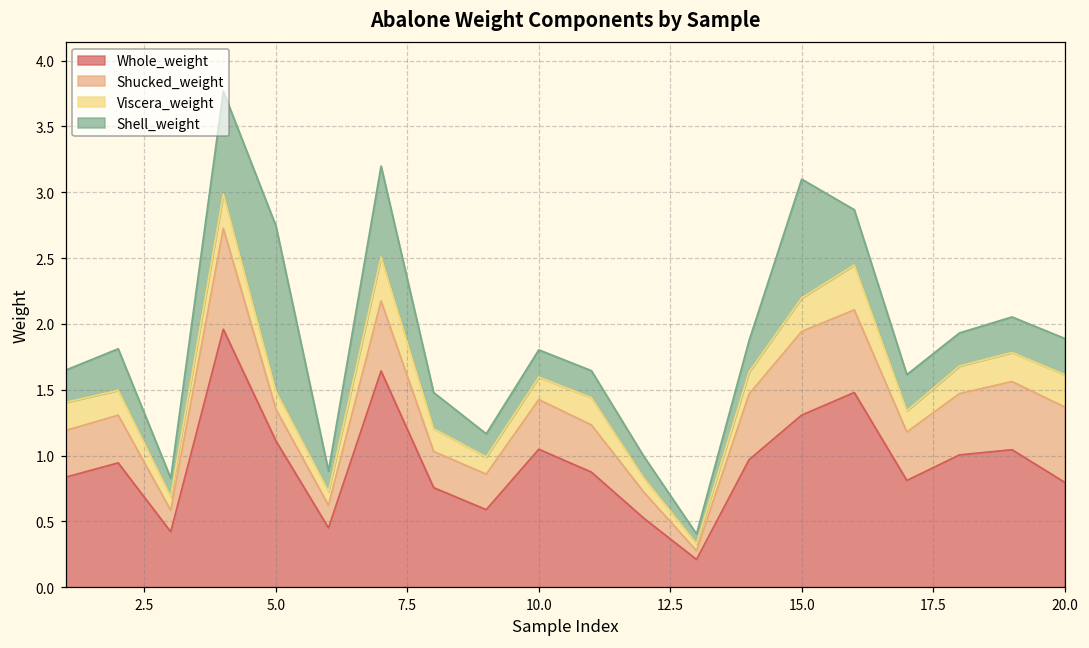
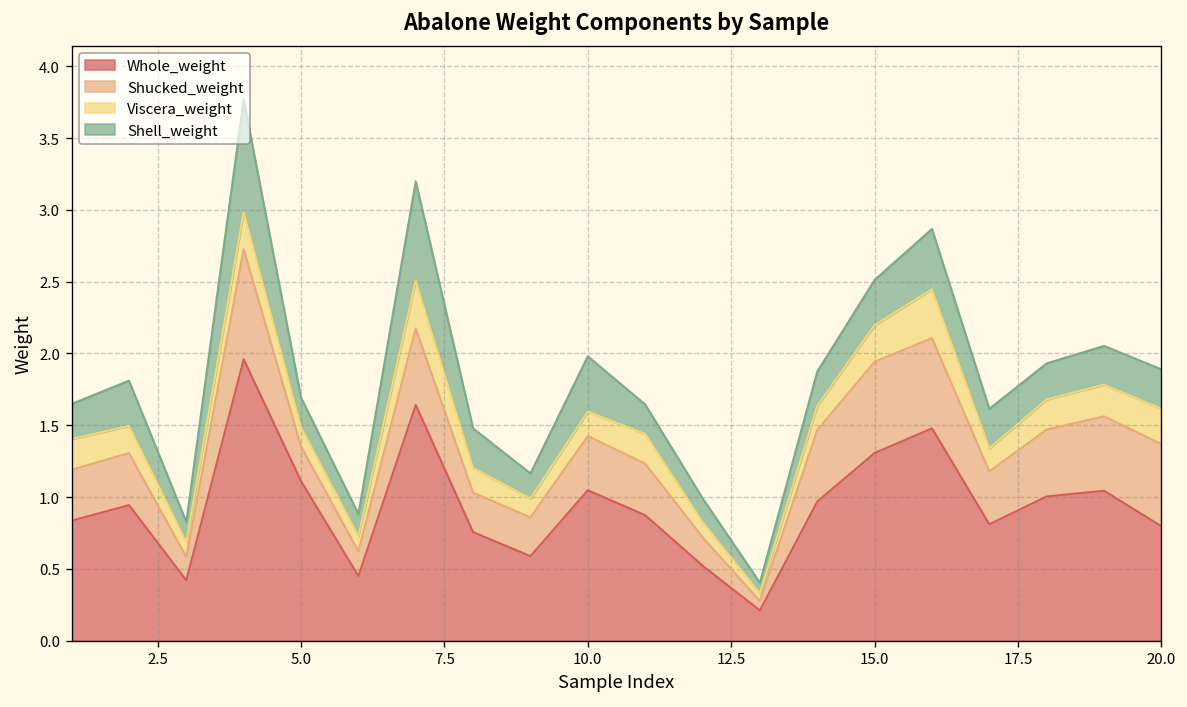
Shell_weight, 5.0: 1.26 -> 0.21
Shell_weight, 10.0: 0.21 -> 0.39
Shell_weight, 15.0: 0.90 -> 0.31
